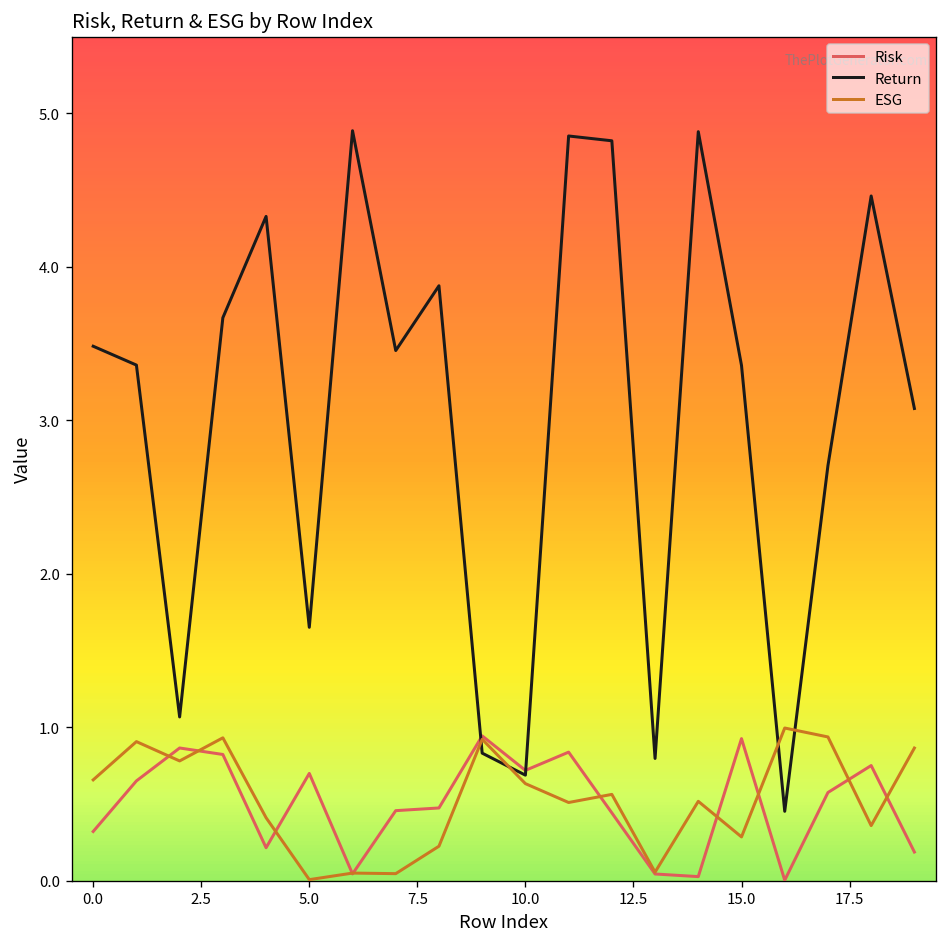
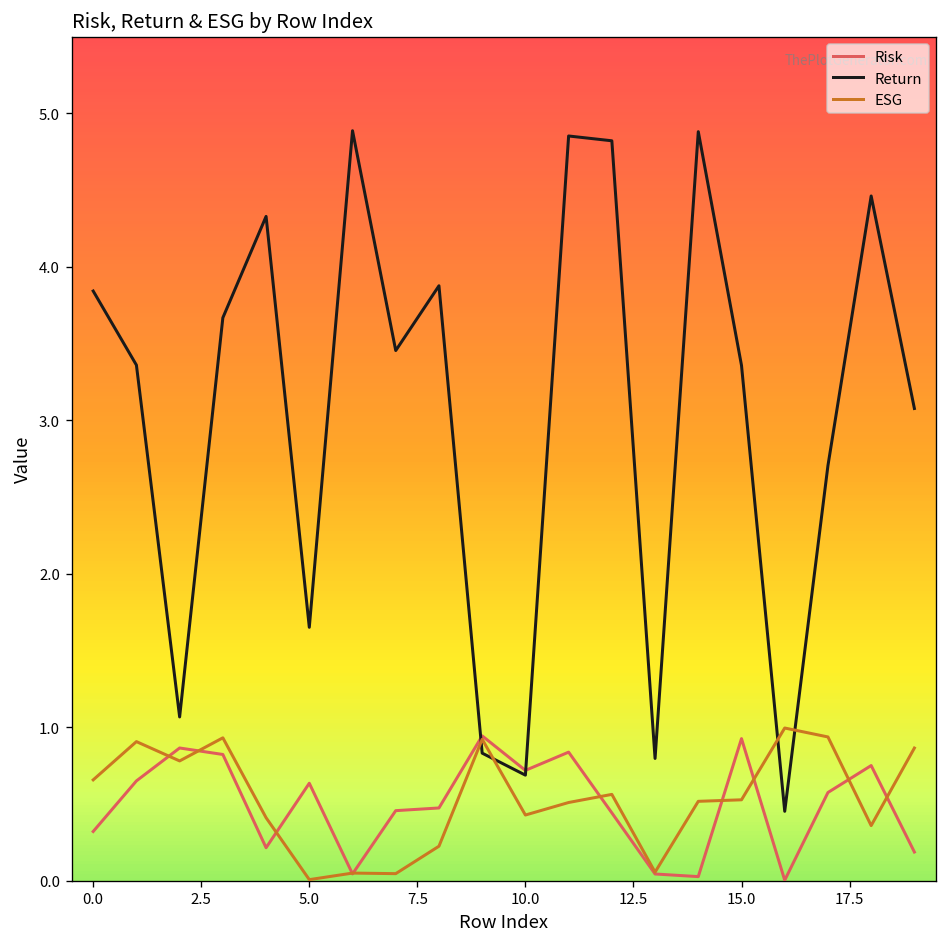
Return, 0.0: 3.48 -> 3.84
Risk, 5.0: 0.70 -> 0.63
ESG, 10.0: 0.63 -> 0.43
ESG, 15.0: 0.29 -> 0.53
